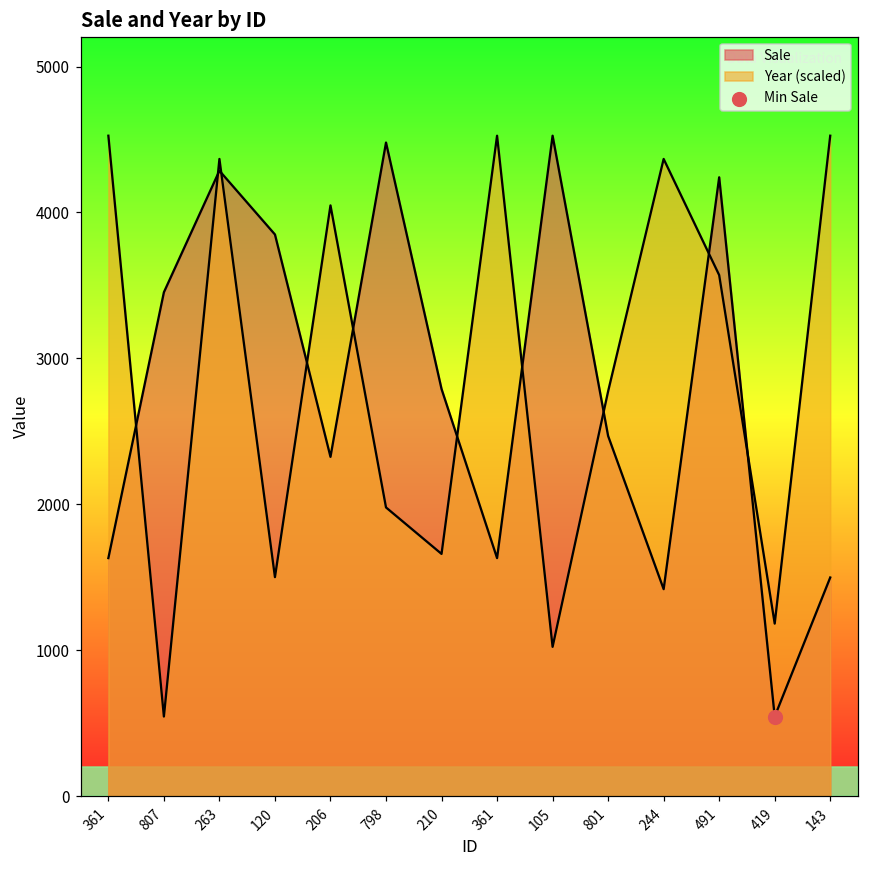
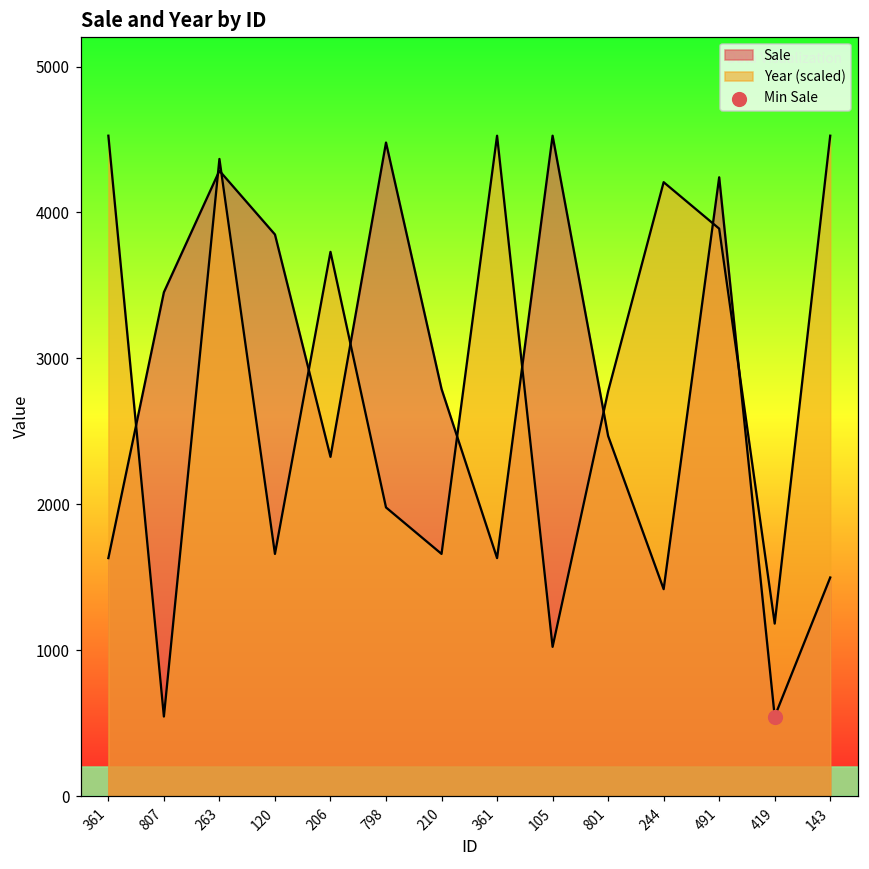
Year (scaled), 120: 1500 -> 1660
Year (scaled), 206: 4050 -> 3730
Year (scaled), 244: 4370 -> 4210
Year (scaled), 491: 3570 -> 3890
